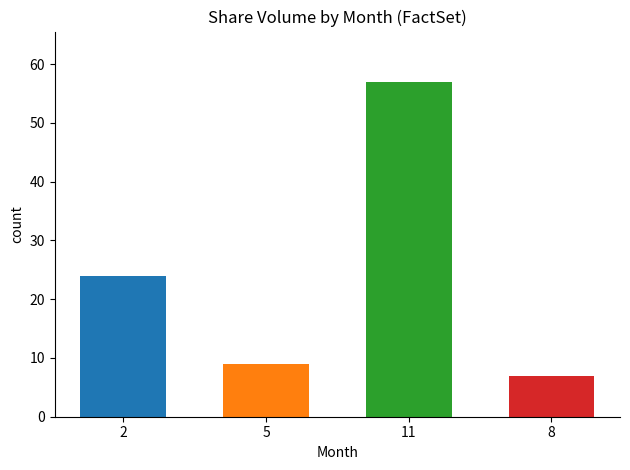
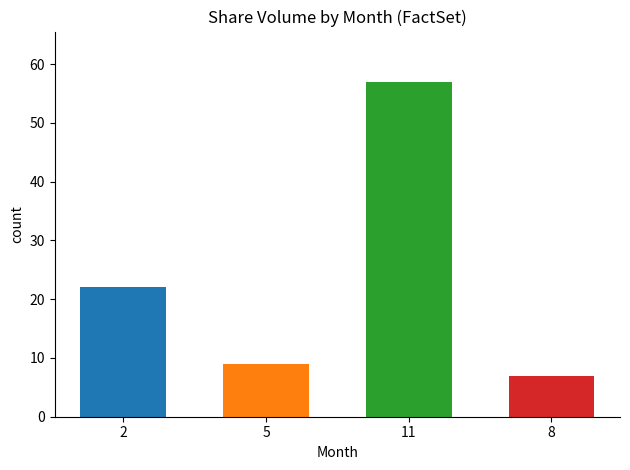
2: 24 -> 22
